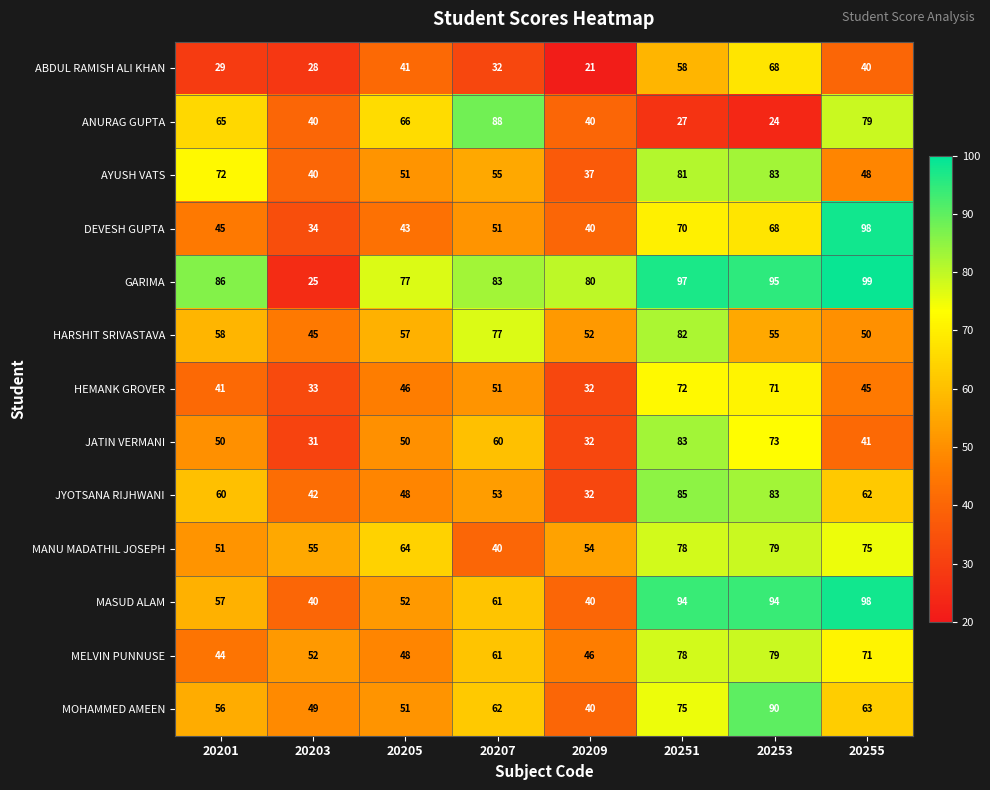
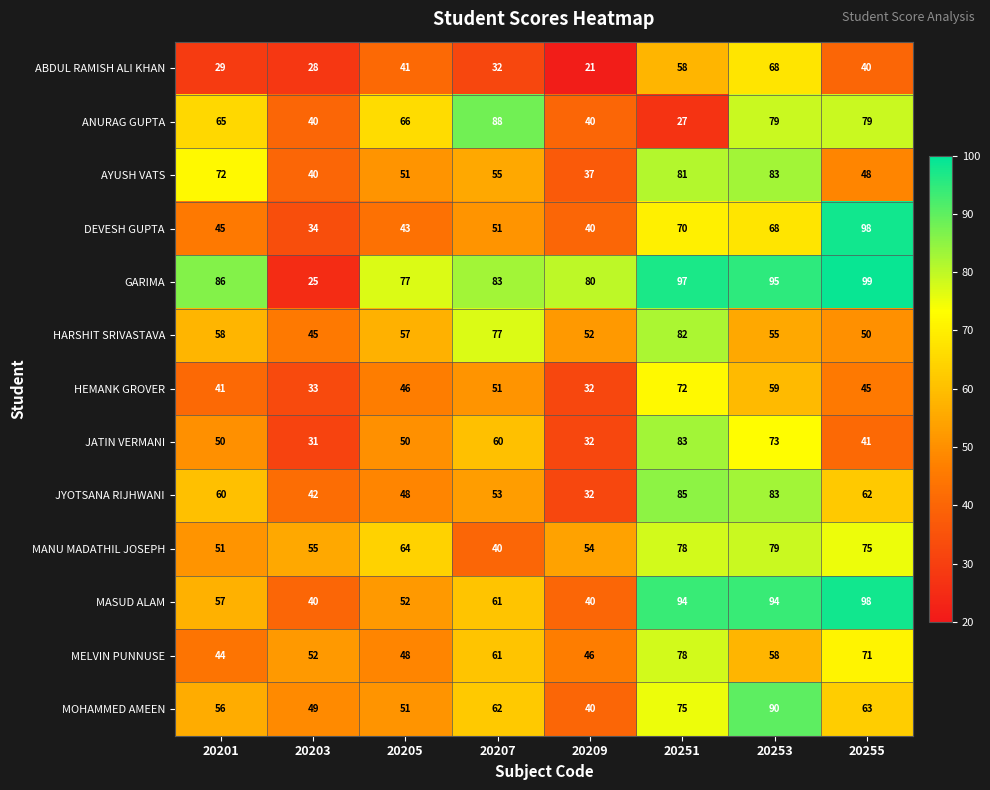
ANURAG GUPTA, 20253: 24 -> 79
HEMANK GROVER, 20253: 71 -> 59
MELVIN PUNNUSE, 20253: 79 -> 58
